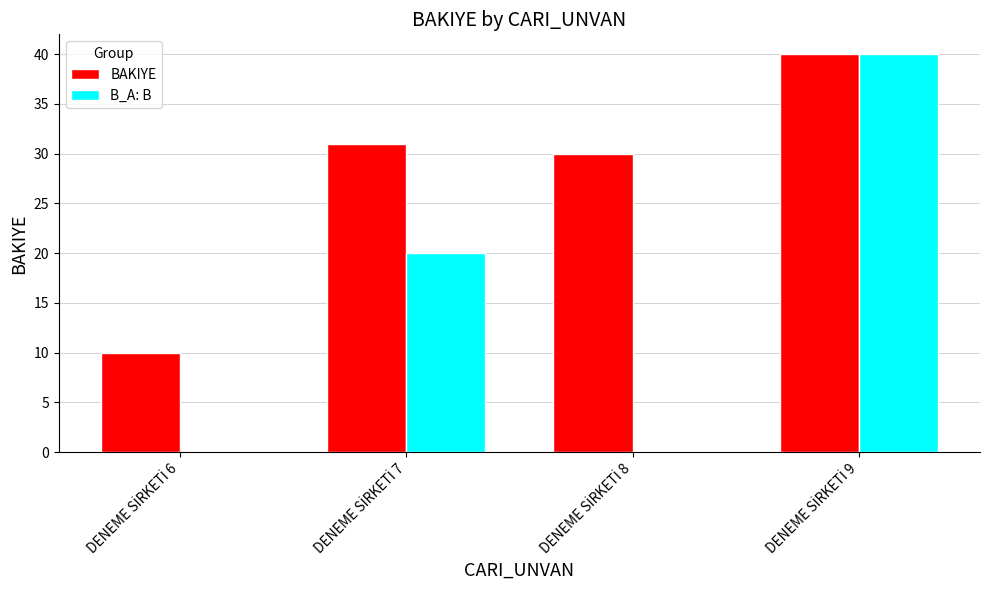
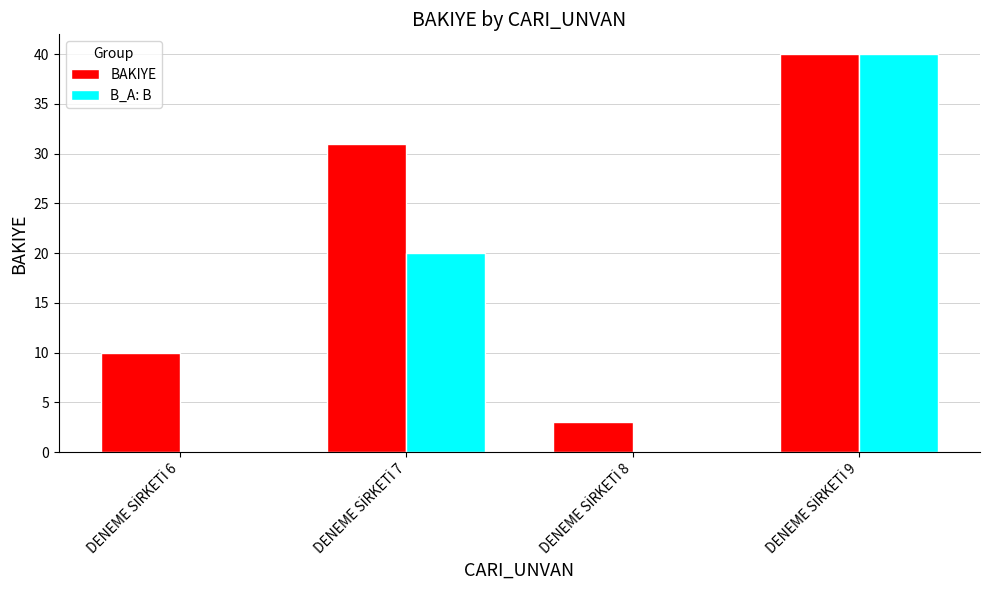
BAKIYE, DENEME SİRKETİ 8: 30 -> 3
